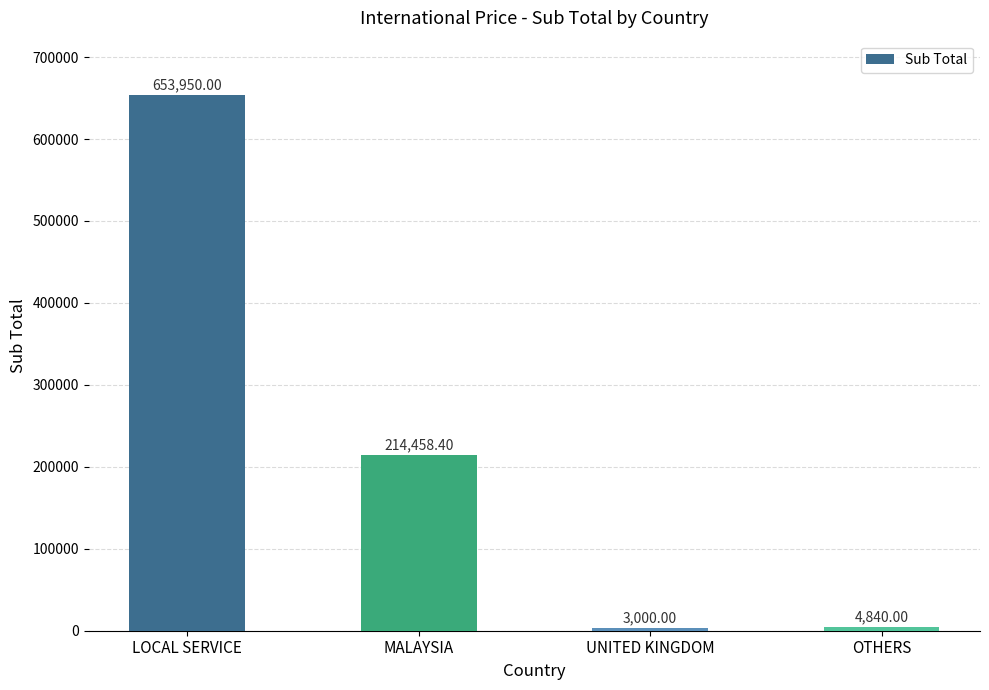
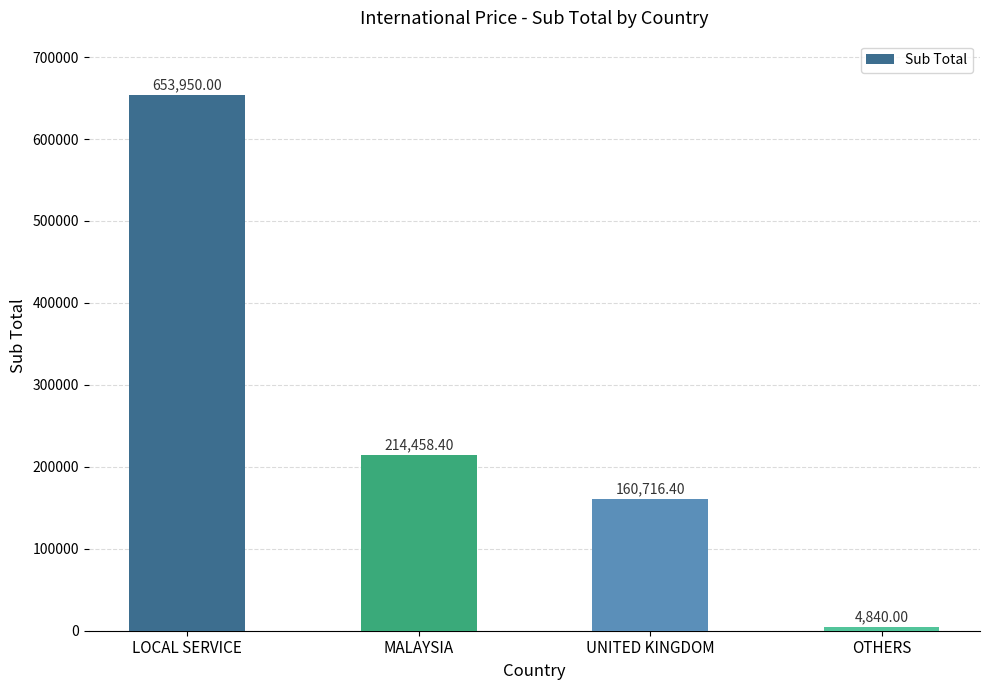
UNITED KINGDOM: 3,000.00 -> 160,716.40
